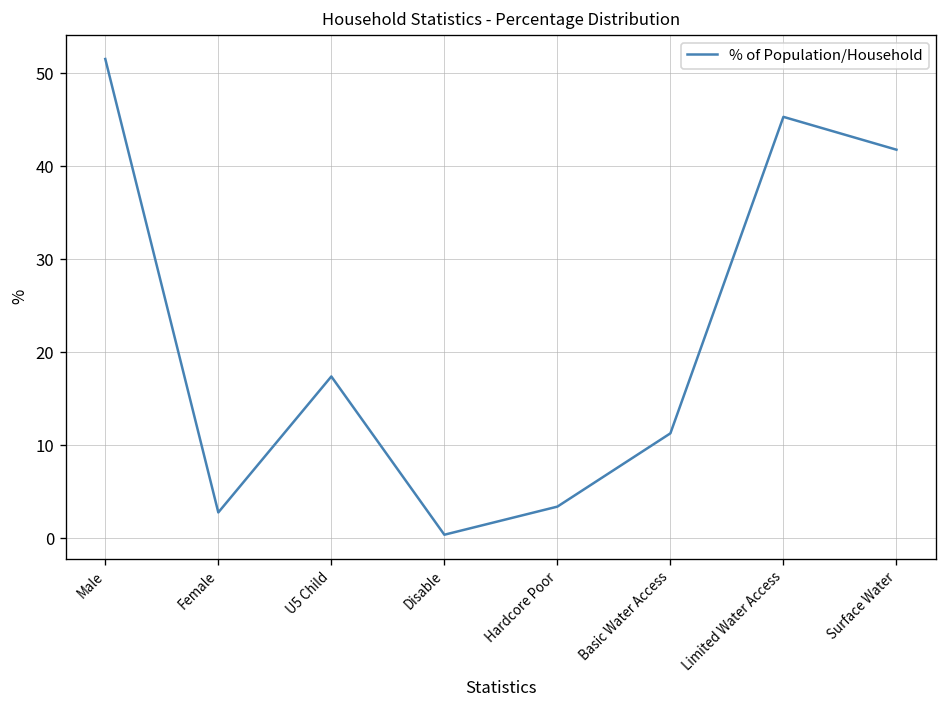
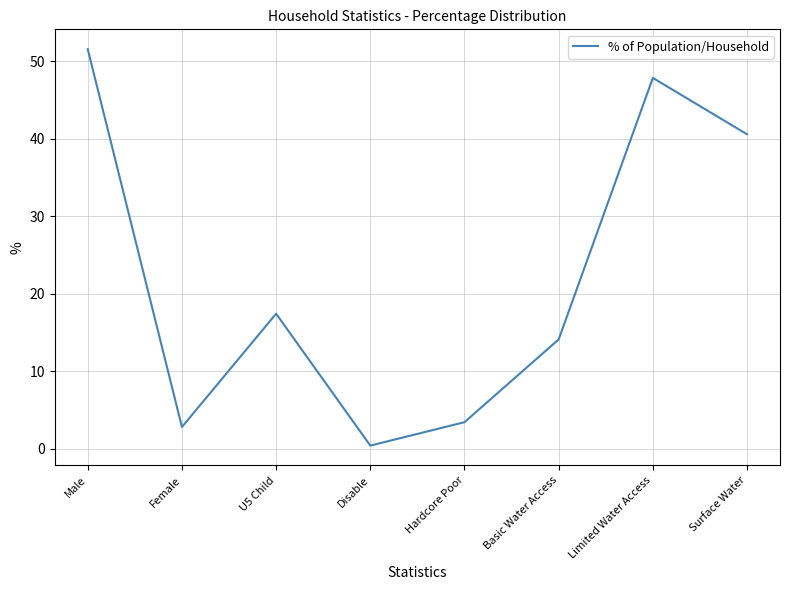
Basic Water Access: 11 -> 14
Limited Water Access: 45 -> 48
Surface Water: 42 -> 41
